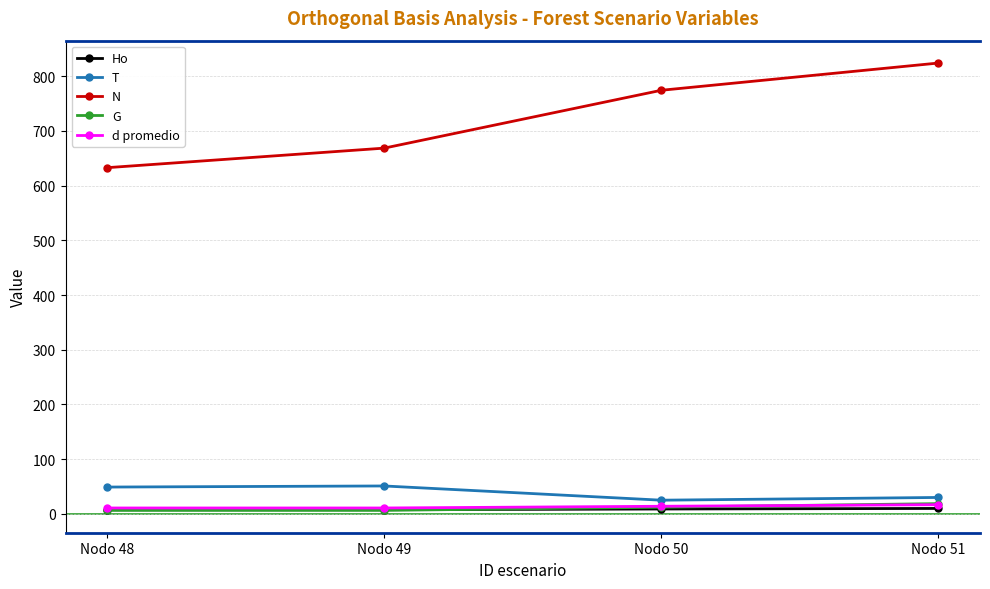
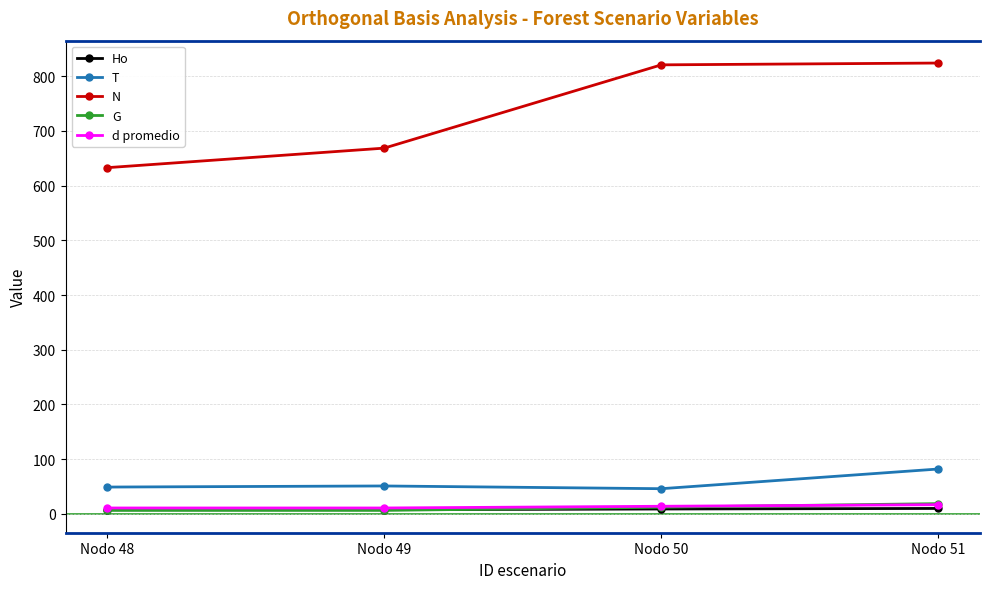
T, Nodo 50: 30 -> 50
N, Nodo 50: 770 -> 820
T, Nodo 51: 30 -> 80
